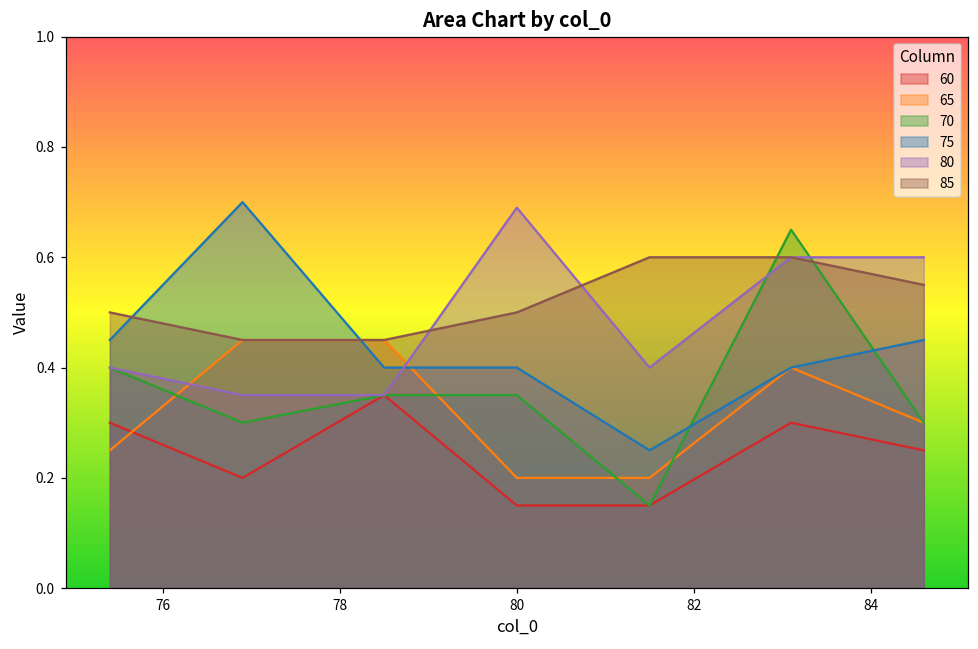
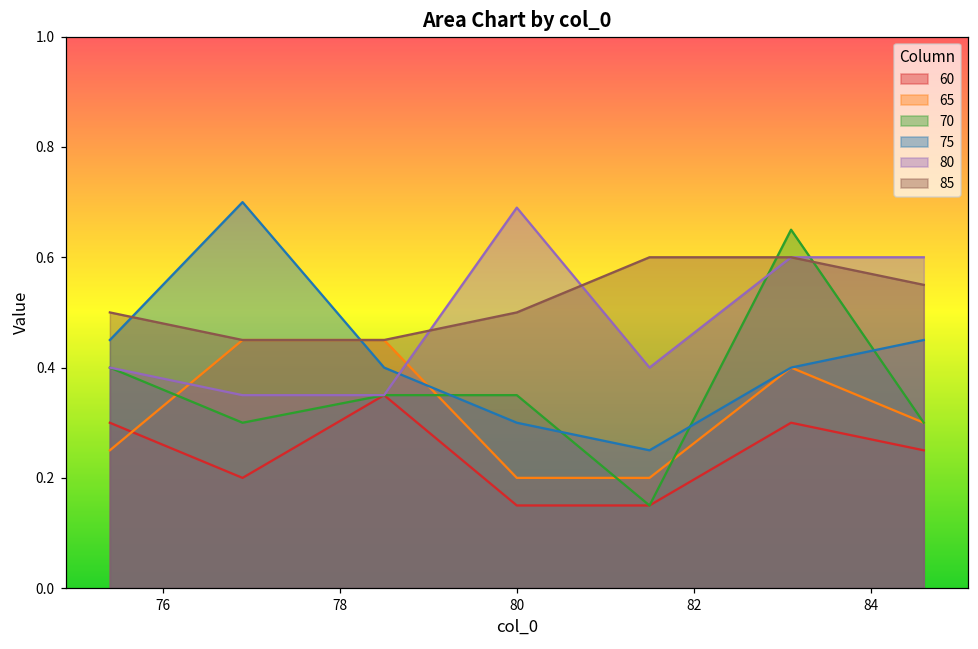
75, 80: 0.4 -> 0.3
